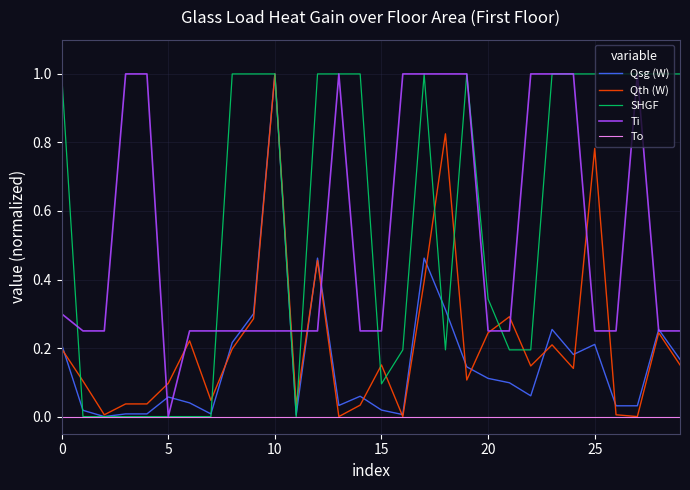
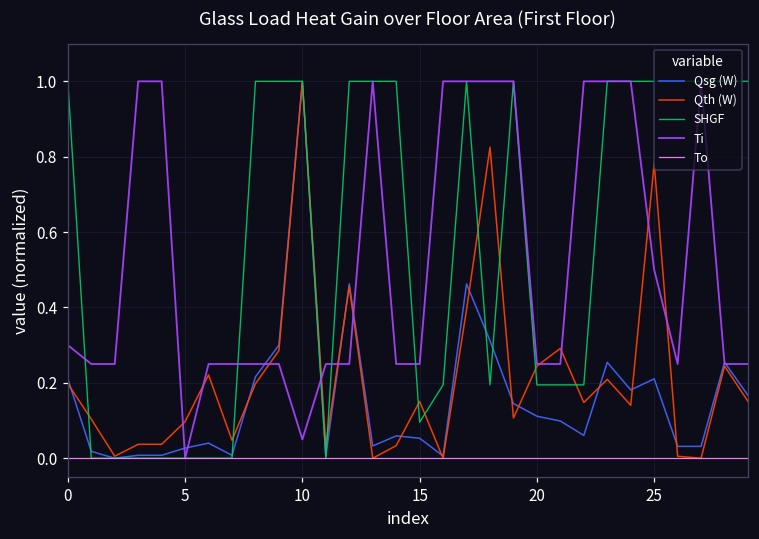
Qsg (W), 5: 0.06 -> 0.03
Ti, 10: 0.25 -> 0.05
Qsg (W), 15: 0.02 -> 0.05
SHGF, 20: 0.34 -> 0.19
Ti, 25: 0.25 -> 0.50
